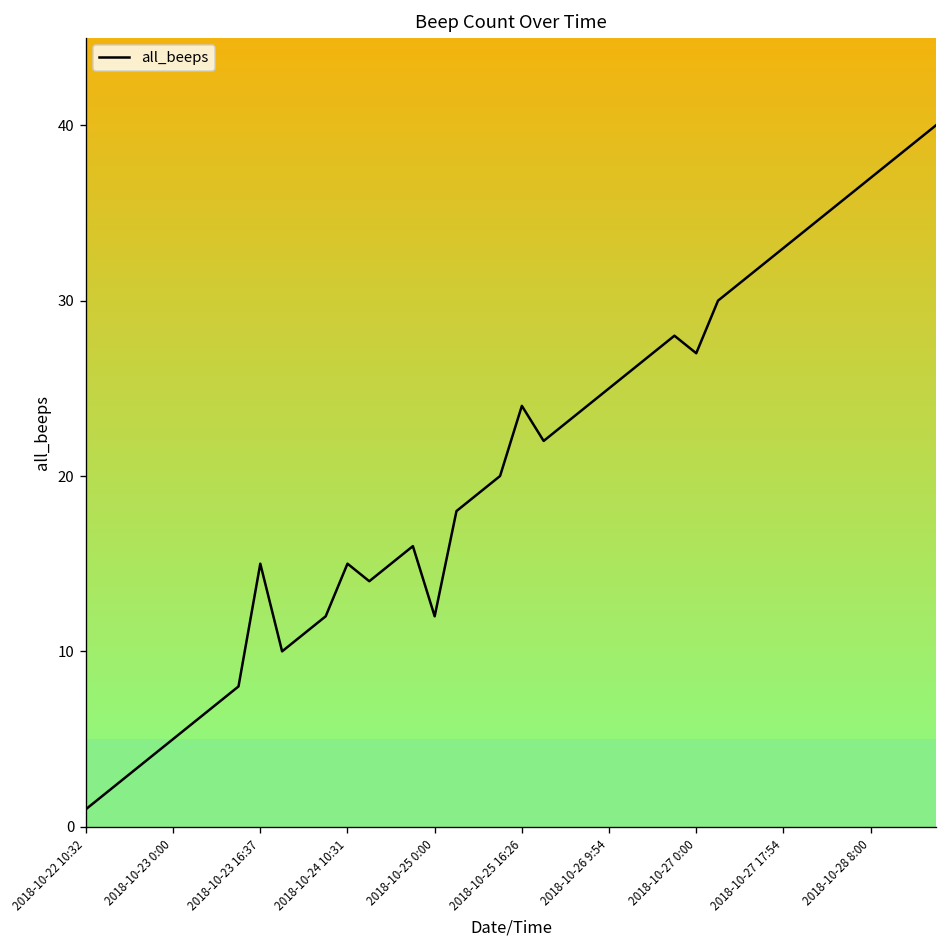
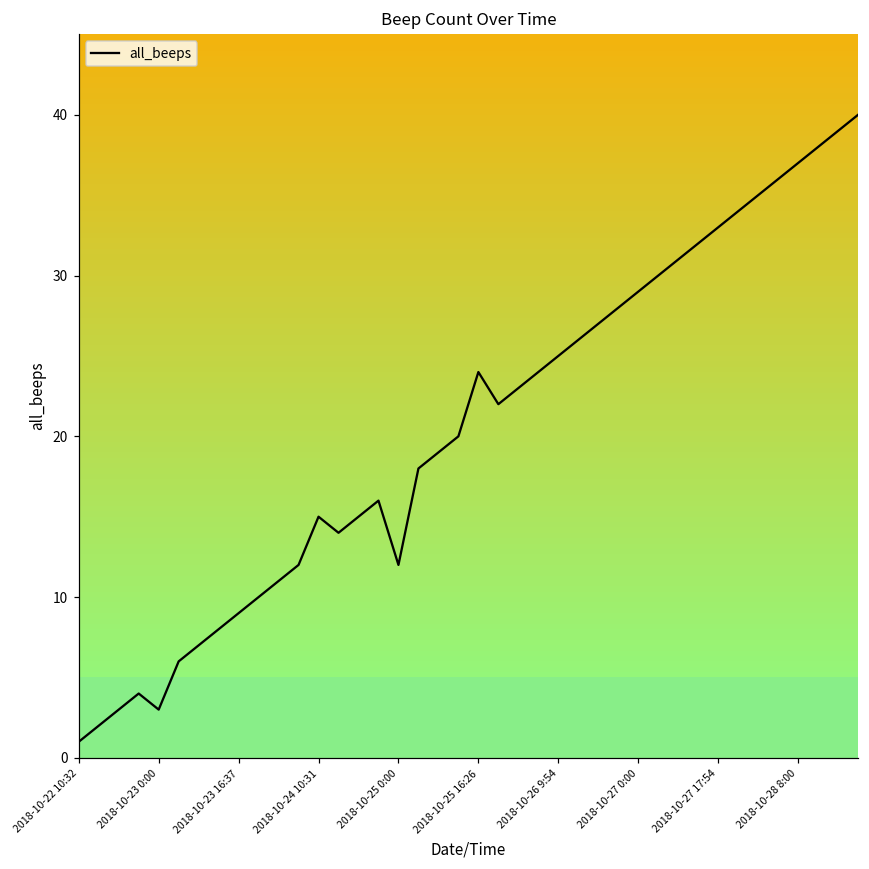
2018-10-23 0:00: 5 -> 3
2018-10-23 16:37: 15 -> 9
2018-10-27 0:00: 27 -> 29
